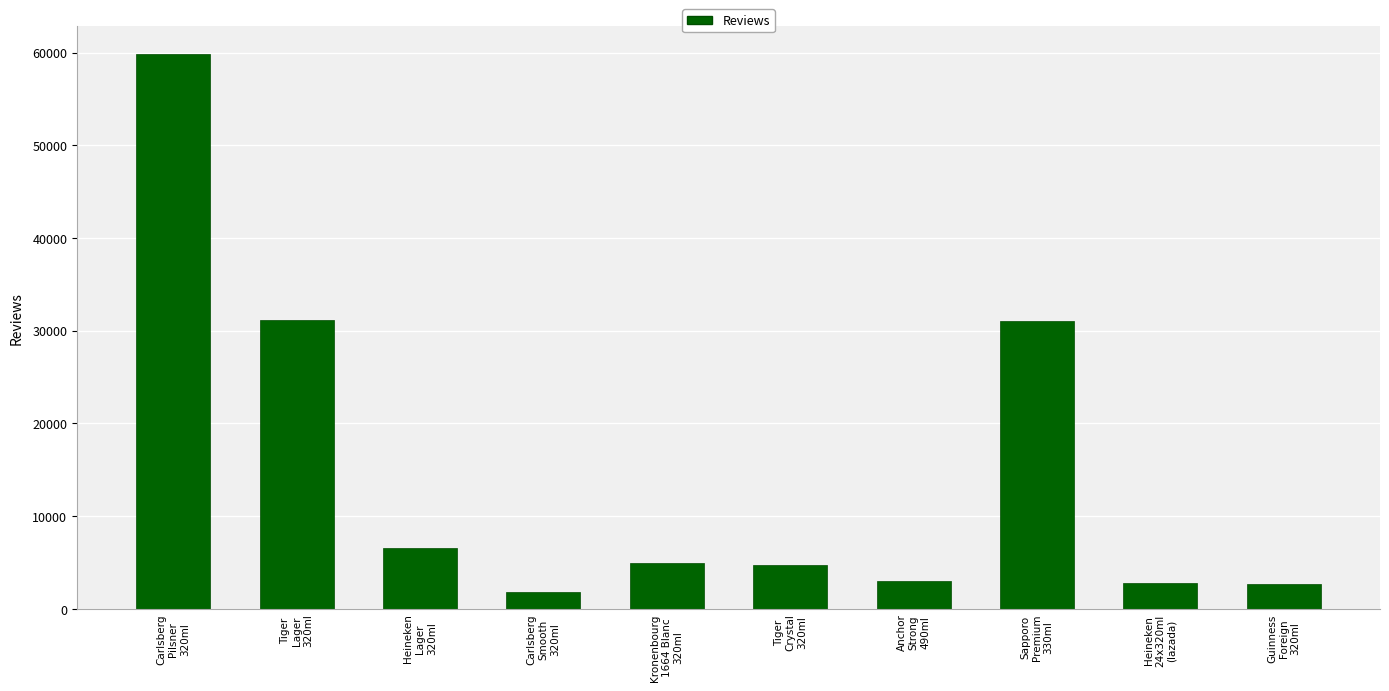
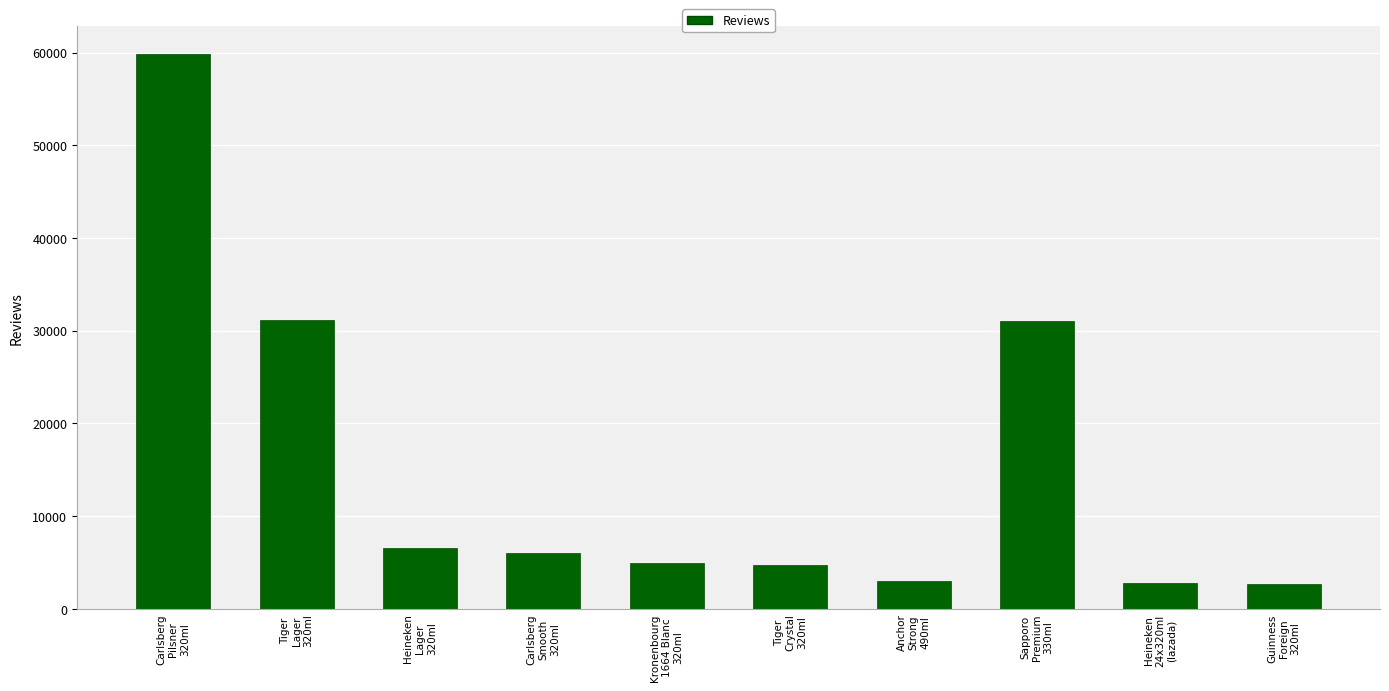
Carlsberg Smooth 320ml: 2000 -> 6000
